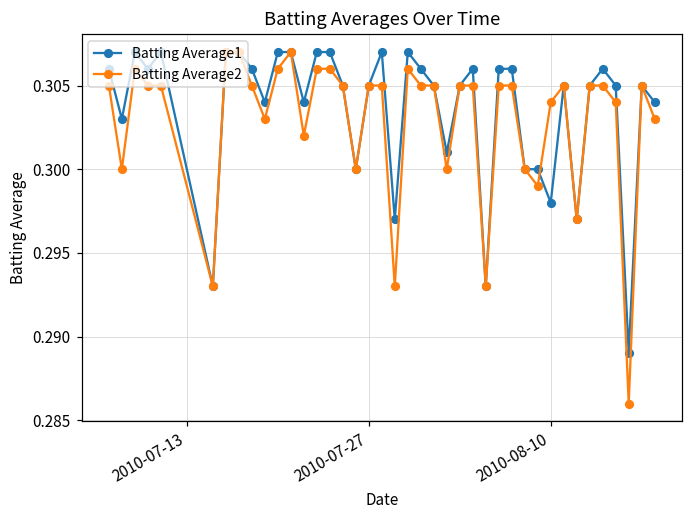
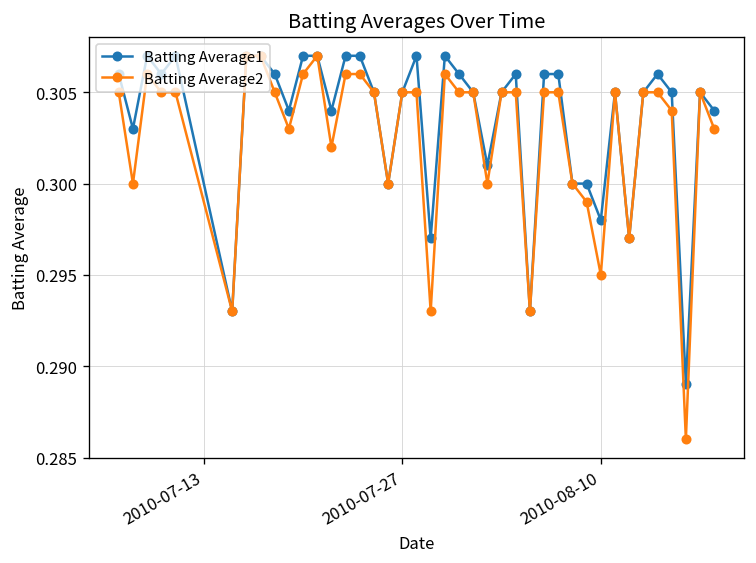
Batting Average2, 2010-08-10: 0.304 -> 0.295
